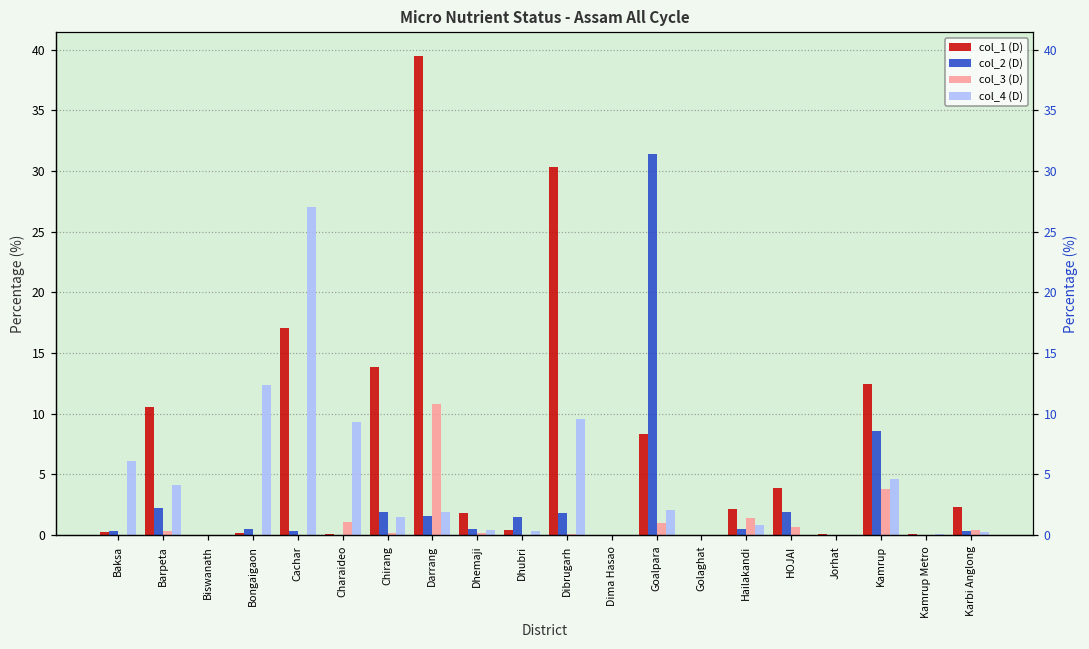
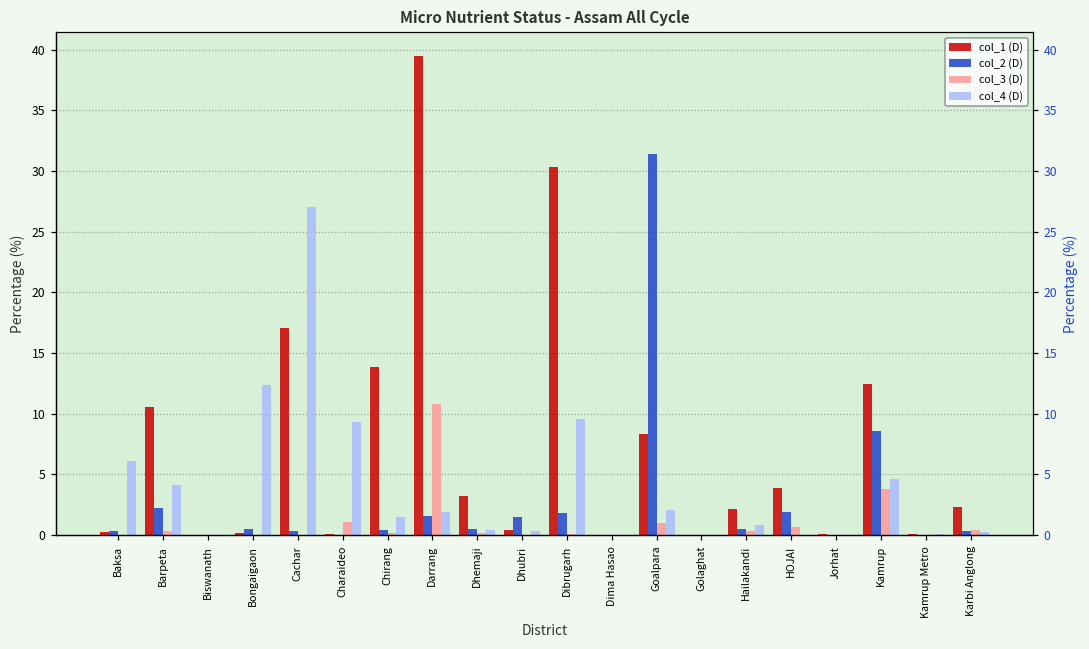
col_2 (D), Chirang: 1.9 -> 0.4
col_1 (D), Dhemaji: 1.9 -> 3.3
col_3 (D), Hailakandi: 1.4 -> 0.3
